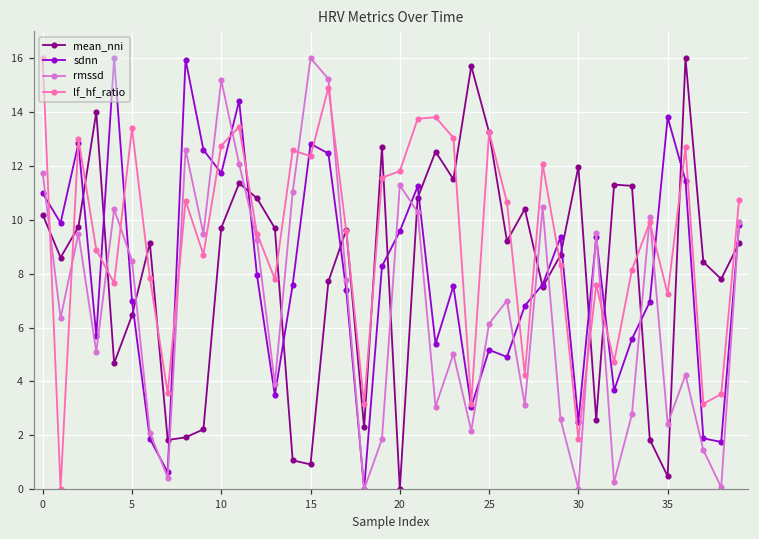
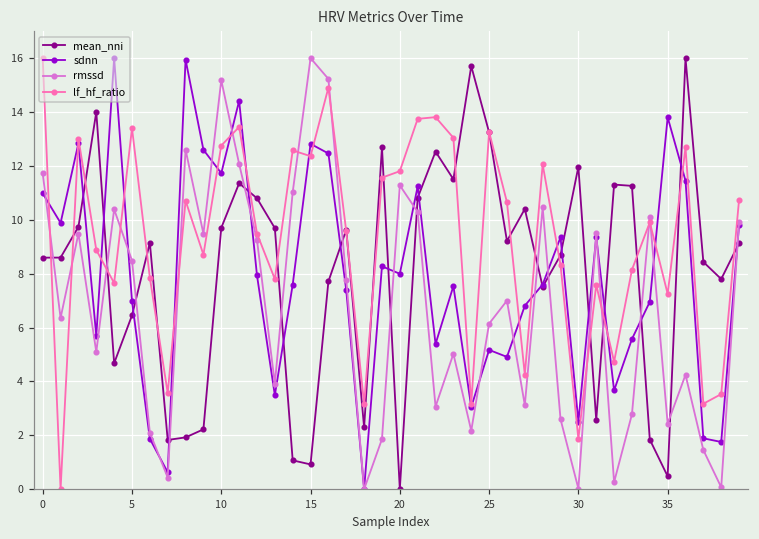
mean_nni, 0: 10.2 -> 8.6
sdnn, 20: 9.6 -> 8.0
